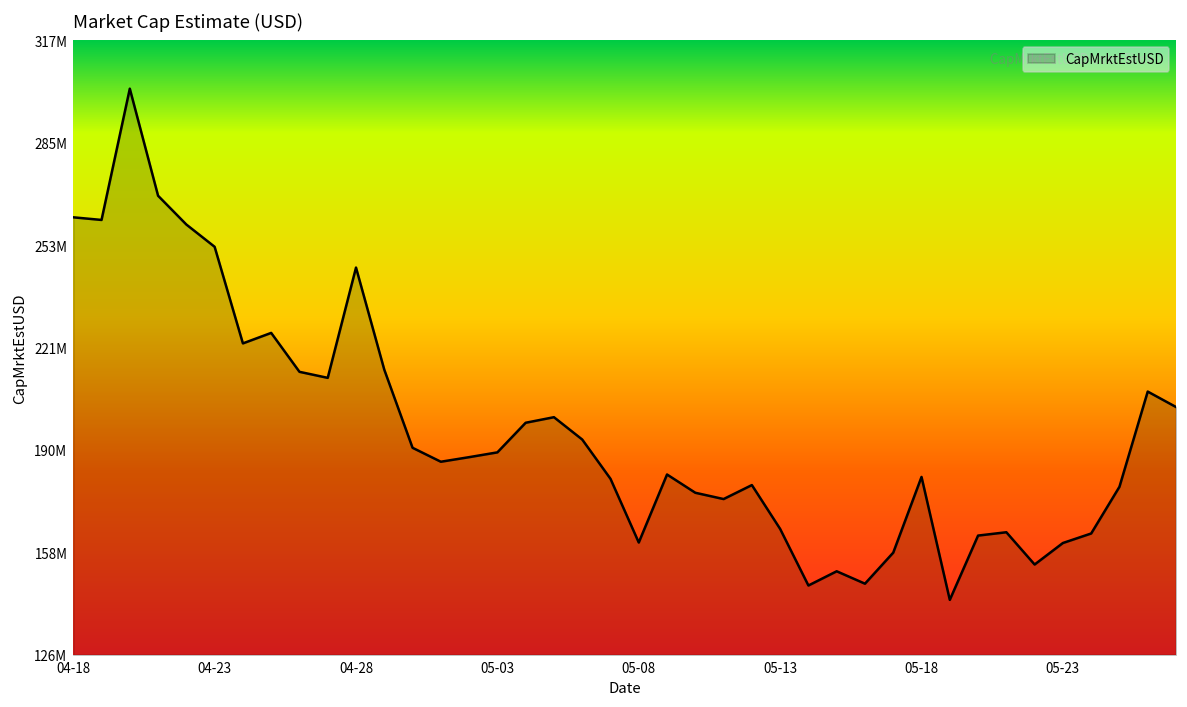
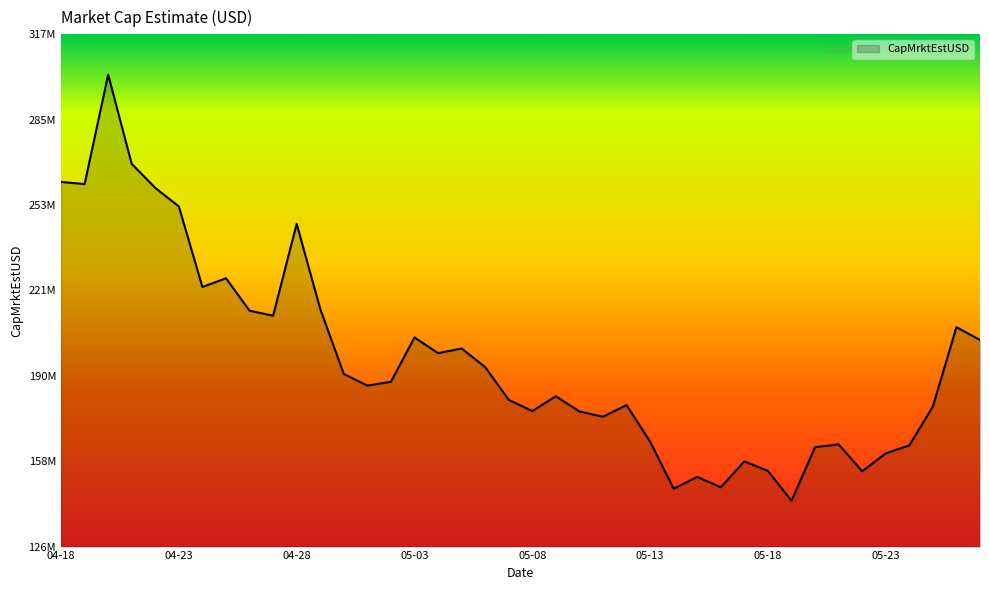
05-03: 189000000 -> 204000000
05-08: 161000000 -> 176000000
05-18: 181000000 -> 154000000
